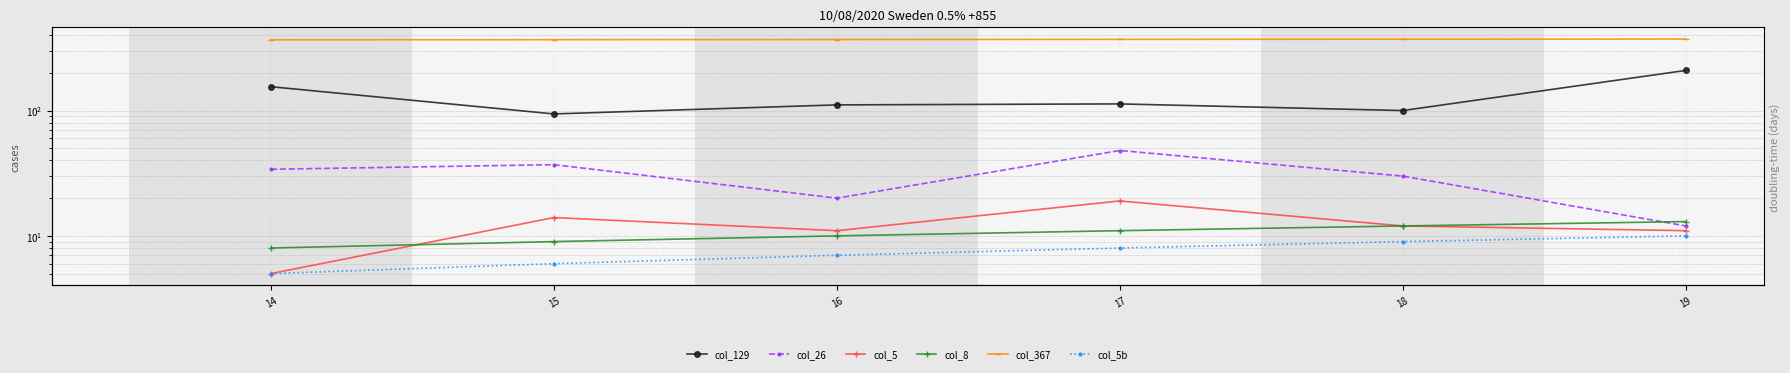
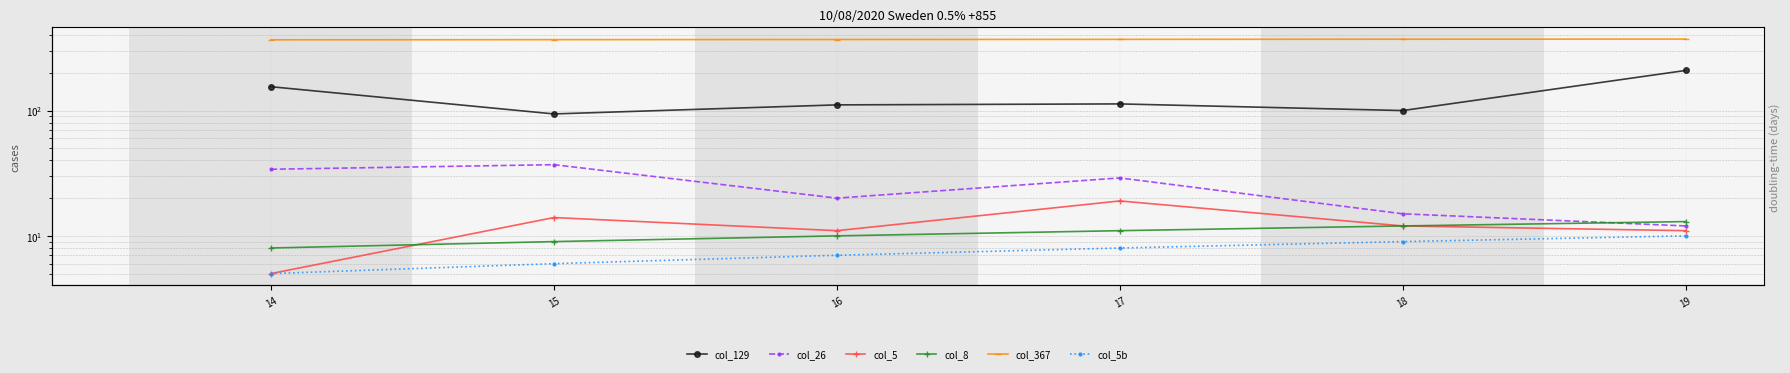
col_26, 17: 48 -> 29
col_26, 18: 30 -> 15
